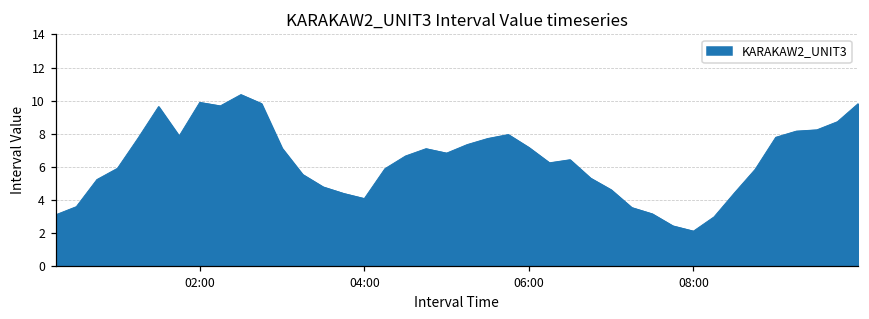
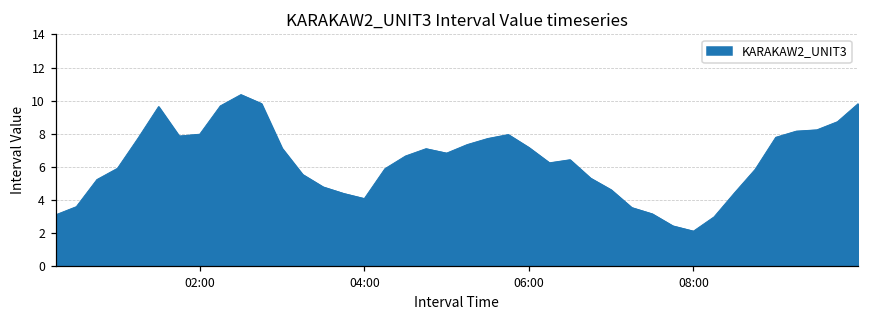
02:00: 9.9 -> 8.0
